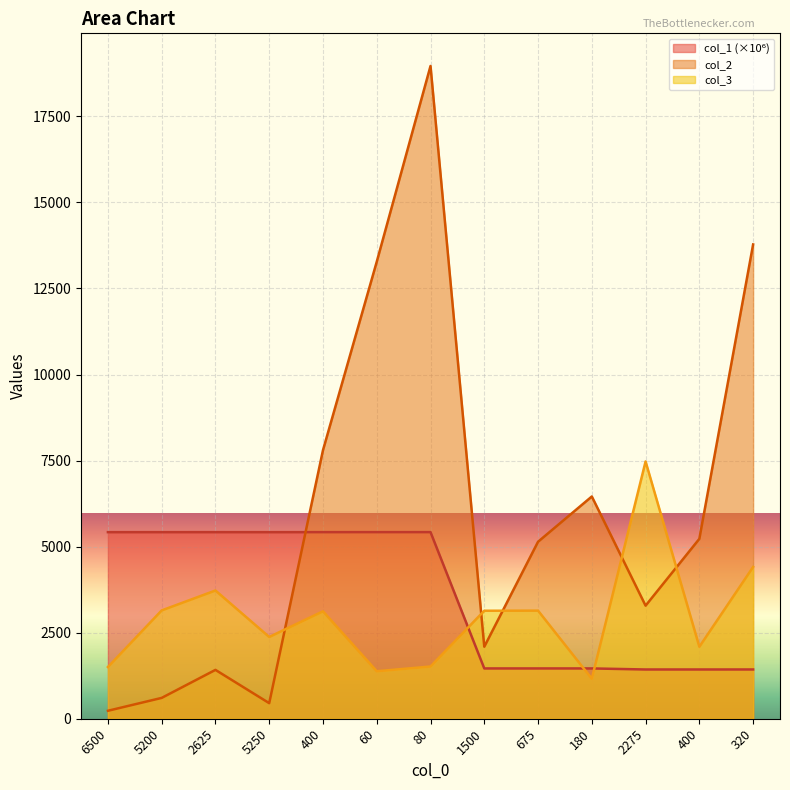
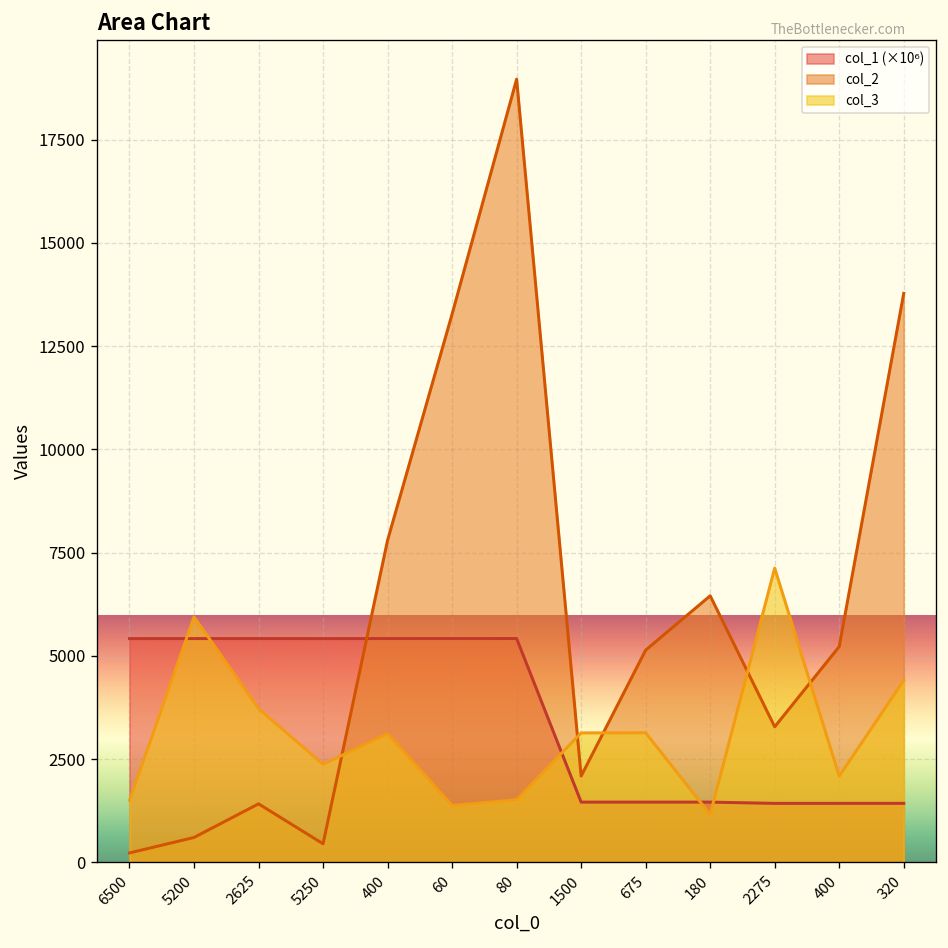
col_3, 5200: 3100 -> 5900
col_3, 2275: 7500 -> 7100
